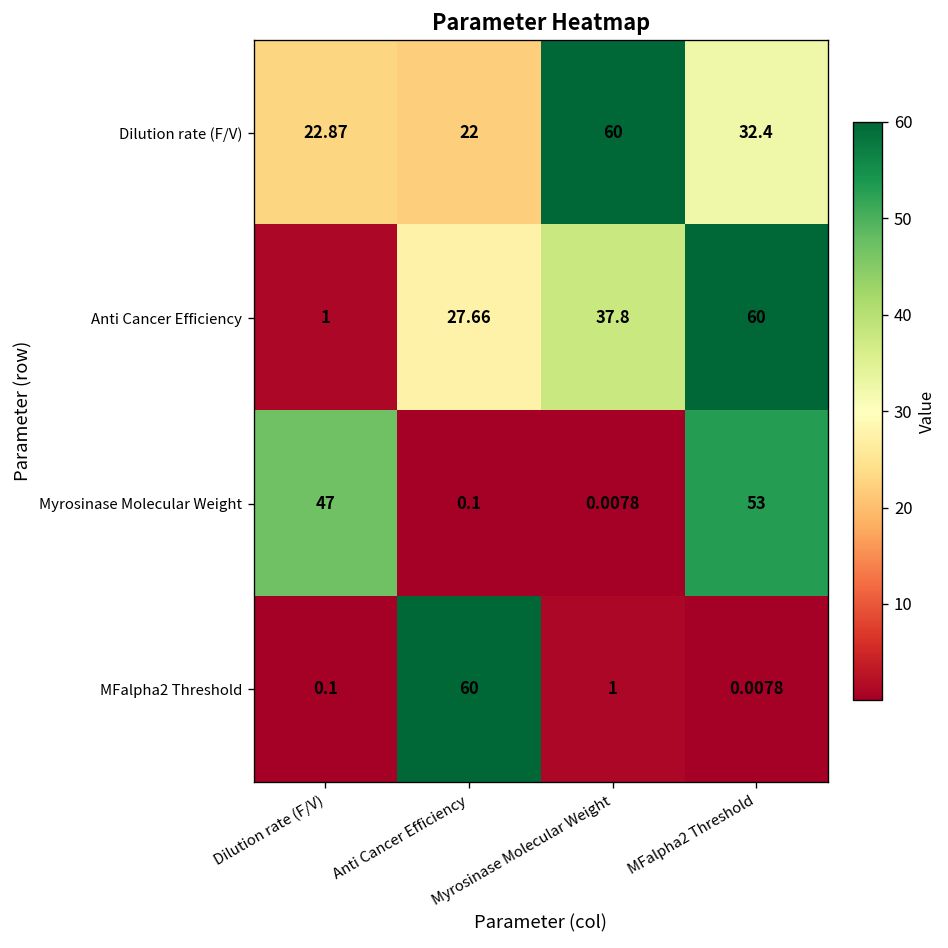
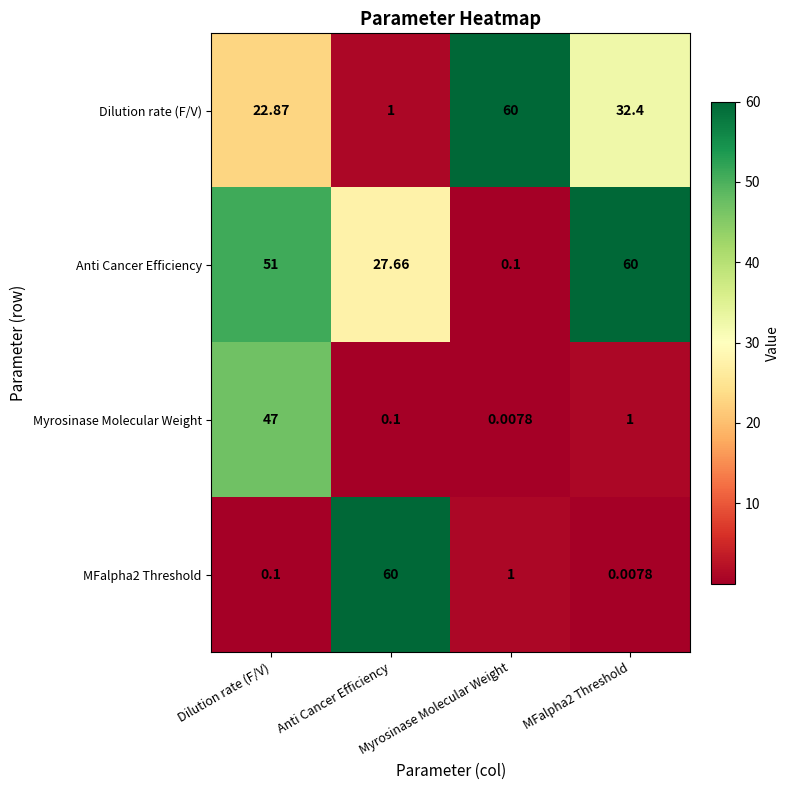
Dilution rate (F/V), Anti Cancer Efficiency: 22 -> 1
Anti Cancer Efficiency, Dilution rate (F/V): 1 -> 51
Anti Cancer Efficiency, Myrosinase Molecular Weight: 37.8 -> 0.1
Myrosinase Molecular Weight, MFalpha2 Threshold: 53 -> 1
